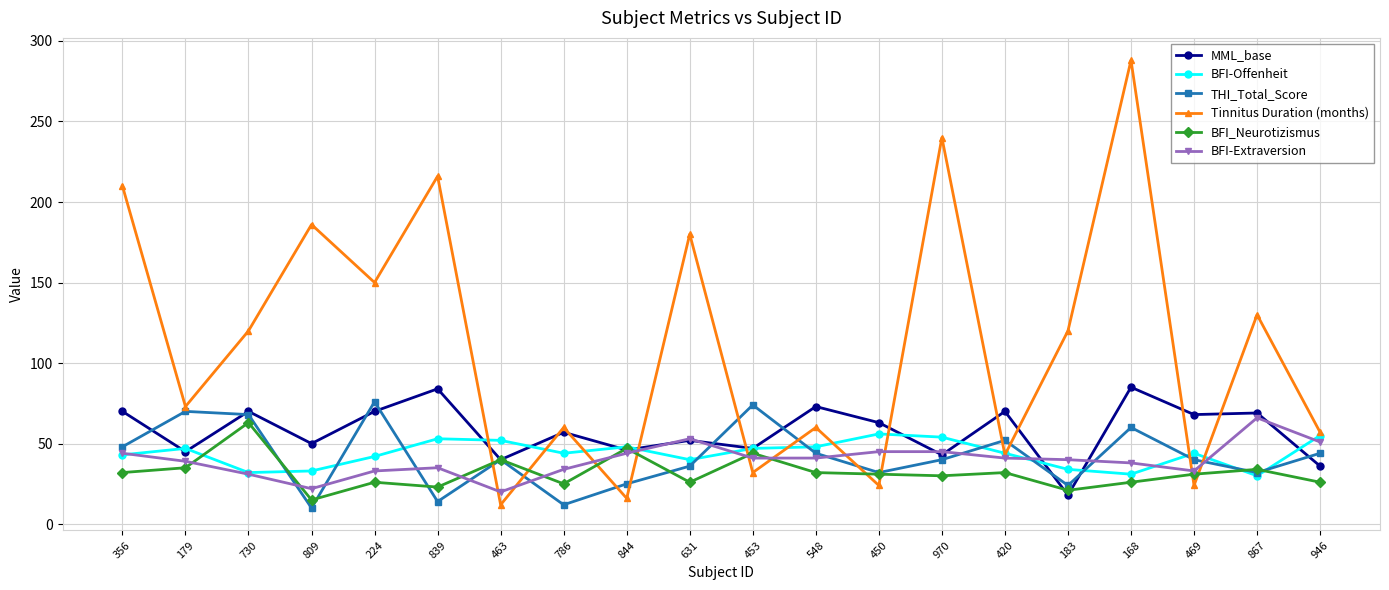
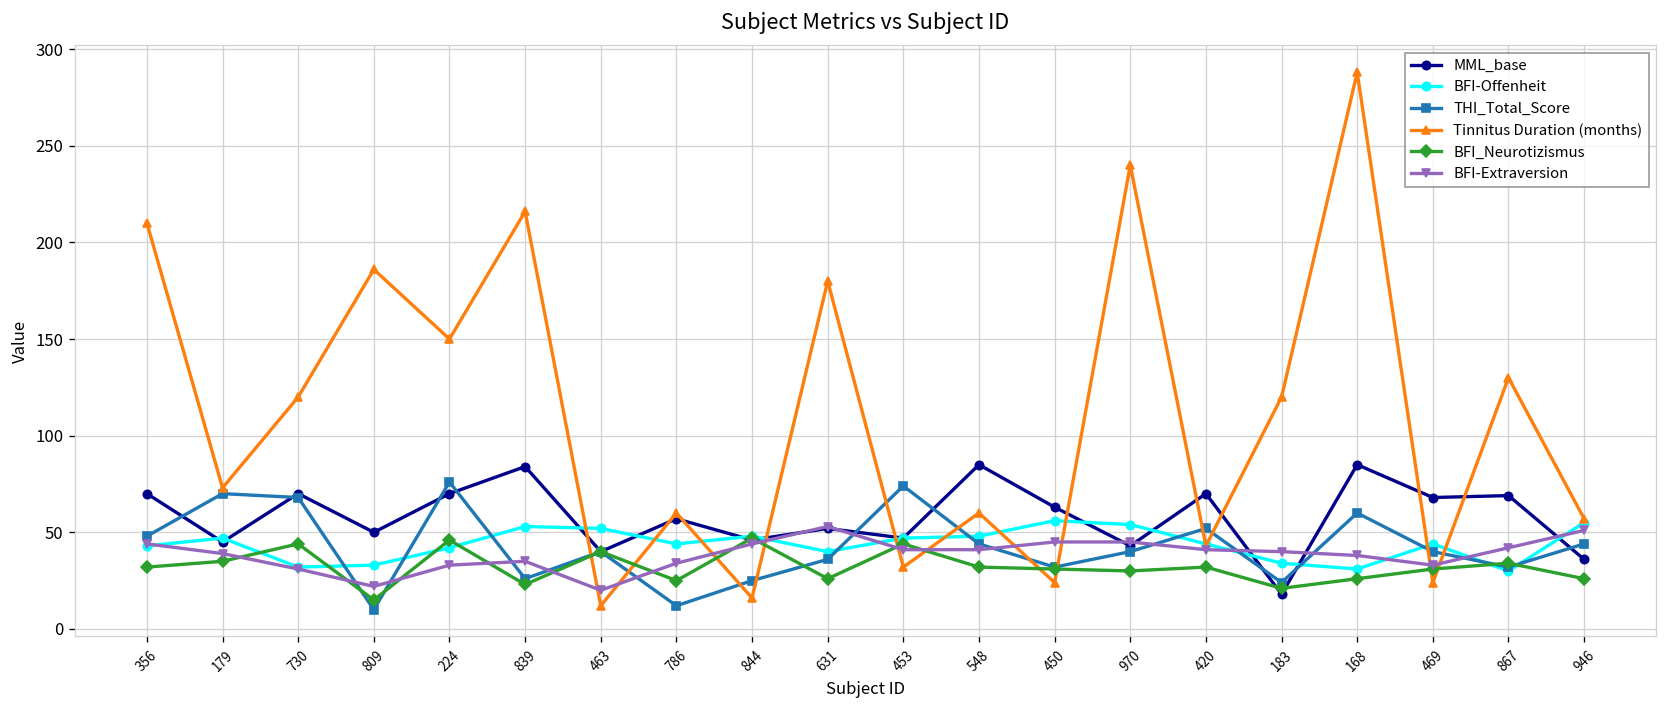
BFI_Neurotizismus, 730: 63 -> 44
BFI_Neurotizismus, 224: 26 -> 46
THI_Total_Score, 839: 14 -> 26
MML_base, 548: 73 -> 85
BFI-Extraversion, 867: 66 -> 42
